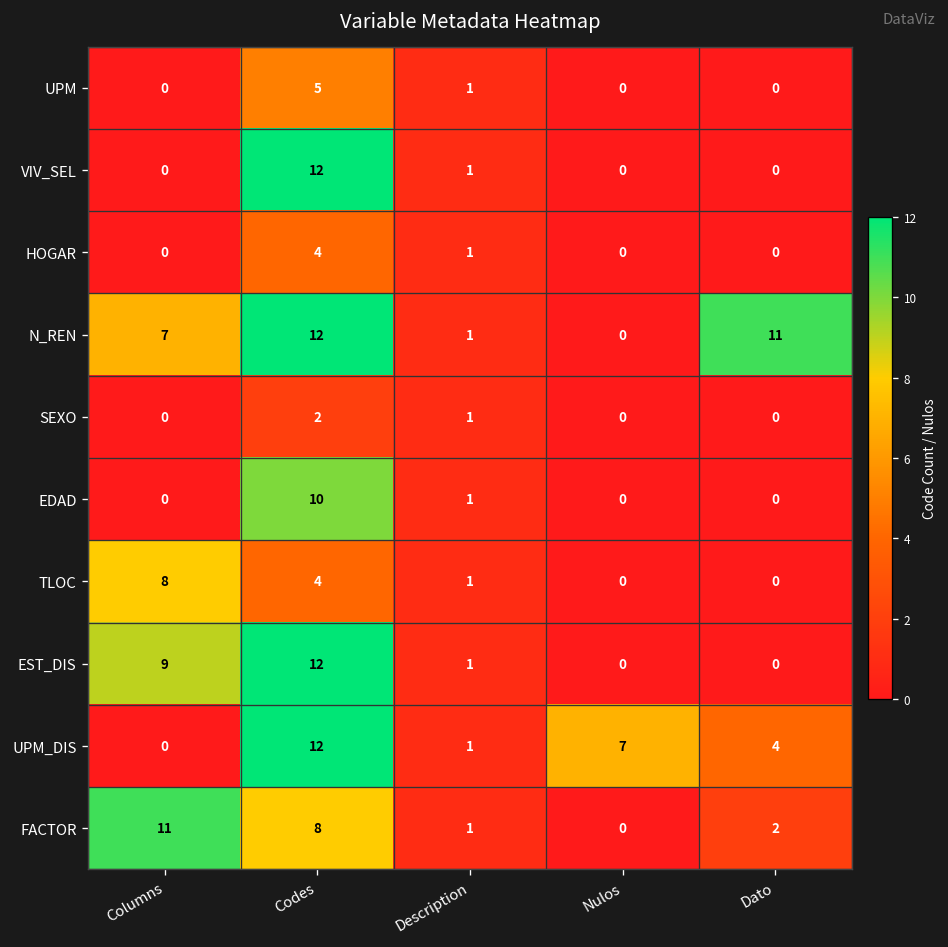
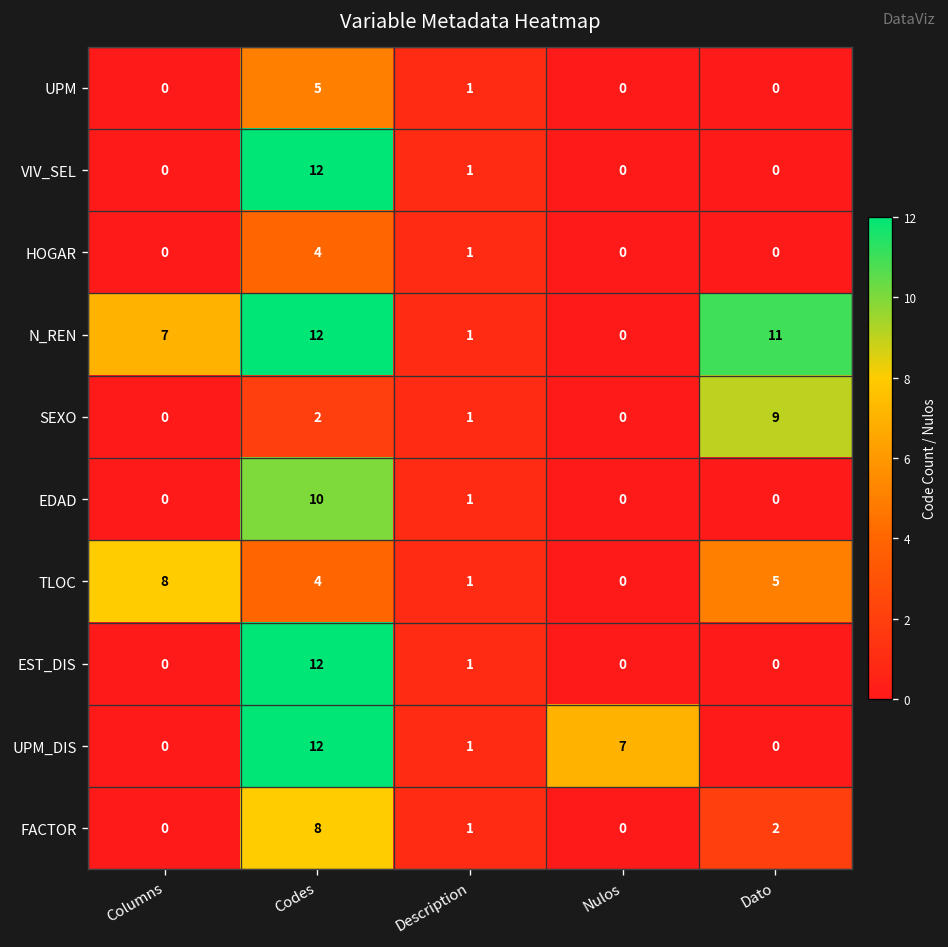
SEXO, Dato: 0 -> 9
TLOC, Dato: 0 -> 5
EST_DIS, Columns: 9 -> 0
UPM_DIS, Dato: 4 -> 0
FACTOR, Columns: 11 -> 0
